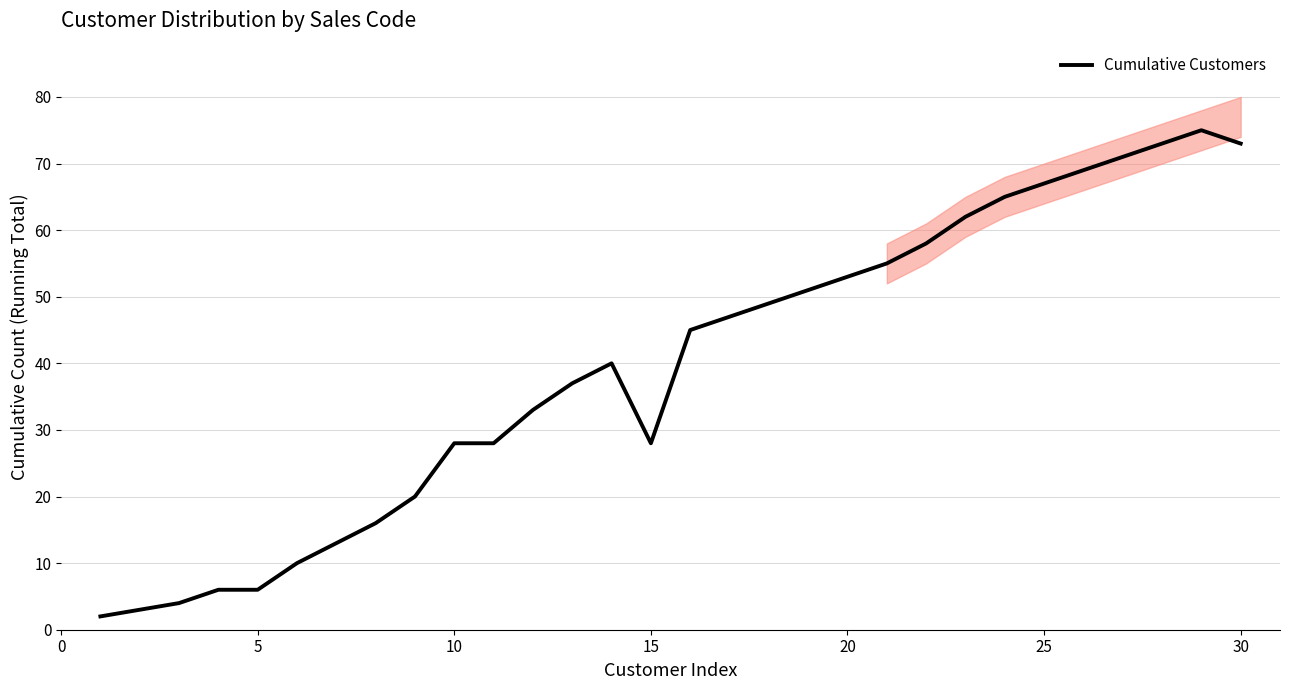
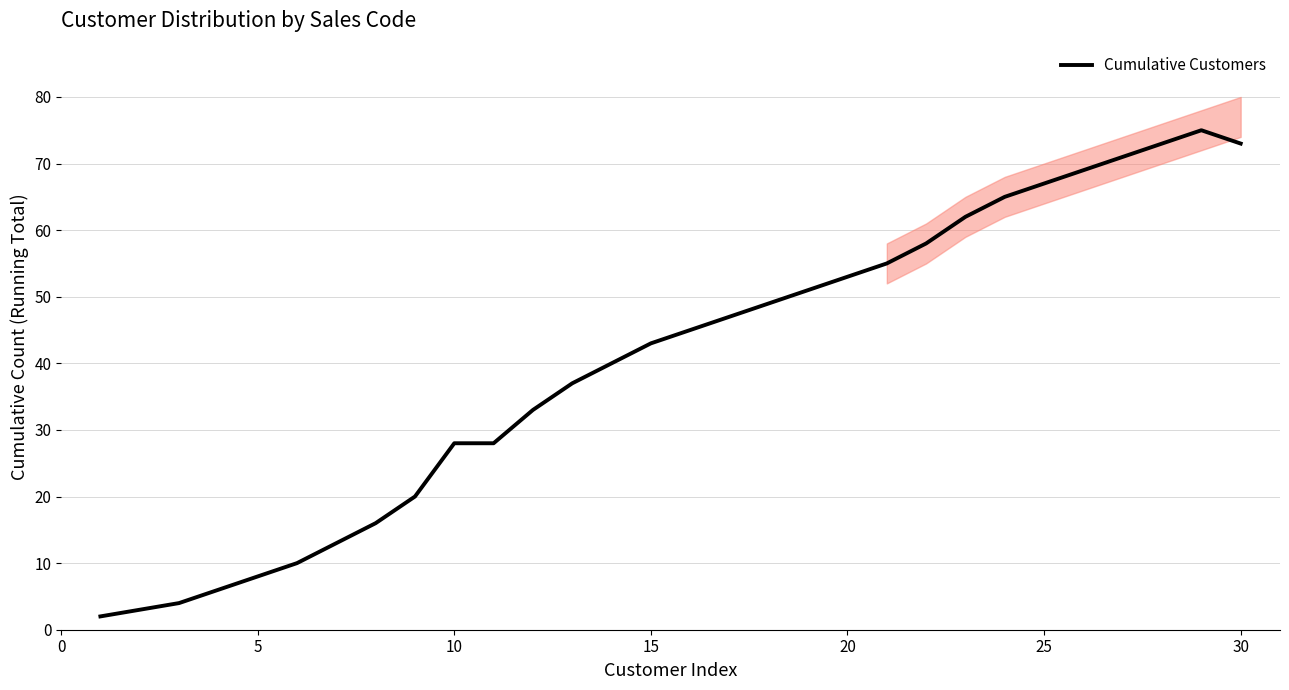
Cumulative Customers, 5: 6 -> 8
Cumulative Customers, 15: 28 -> 43
